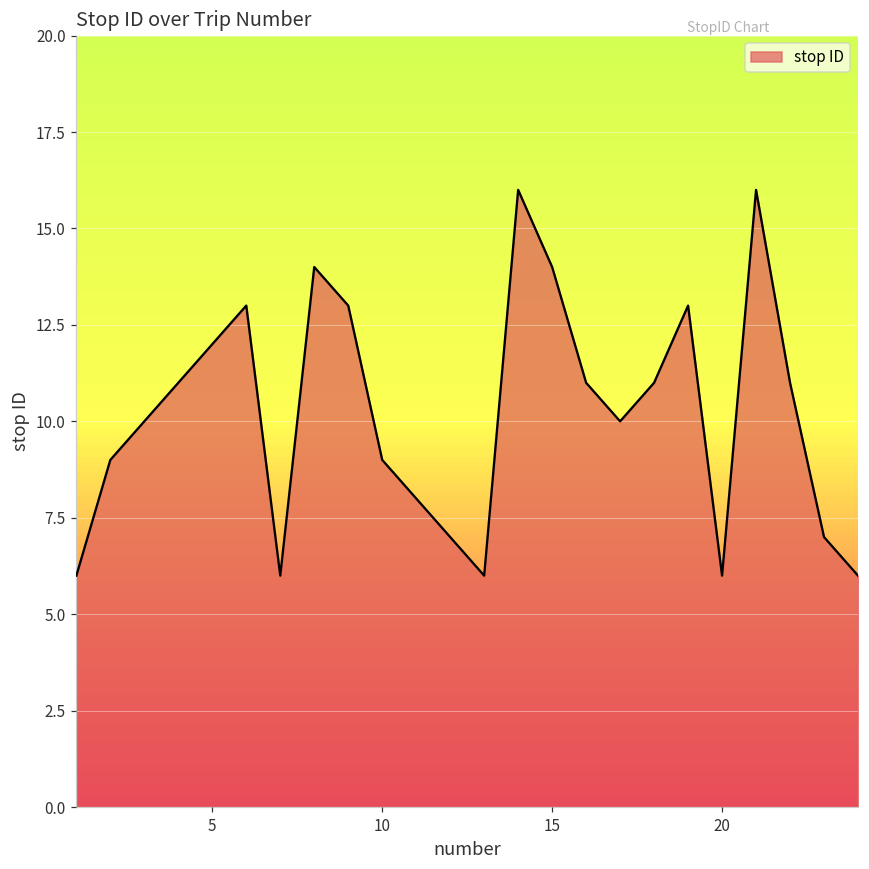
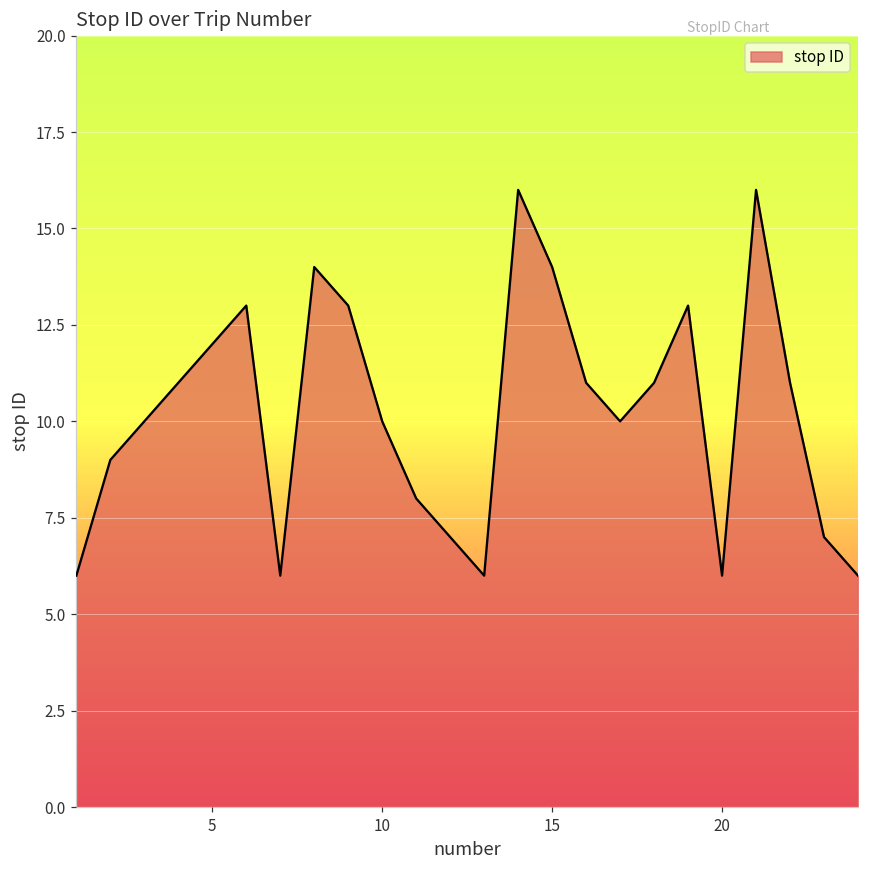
10: 9 -> 10
